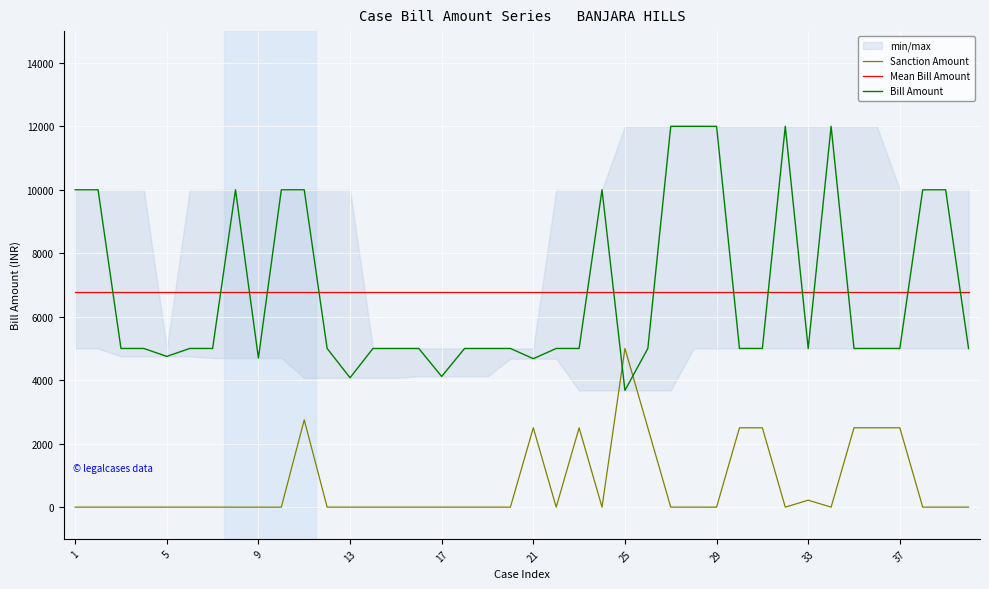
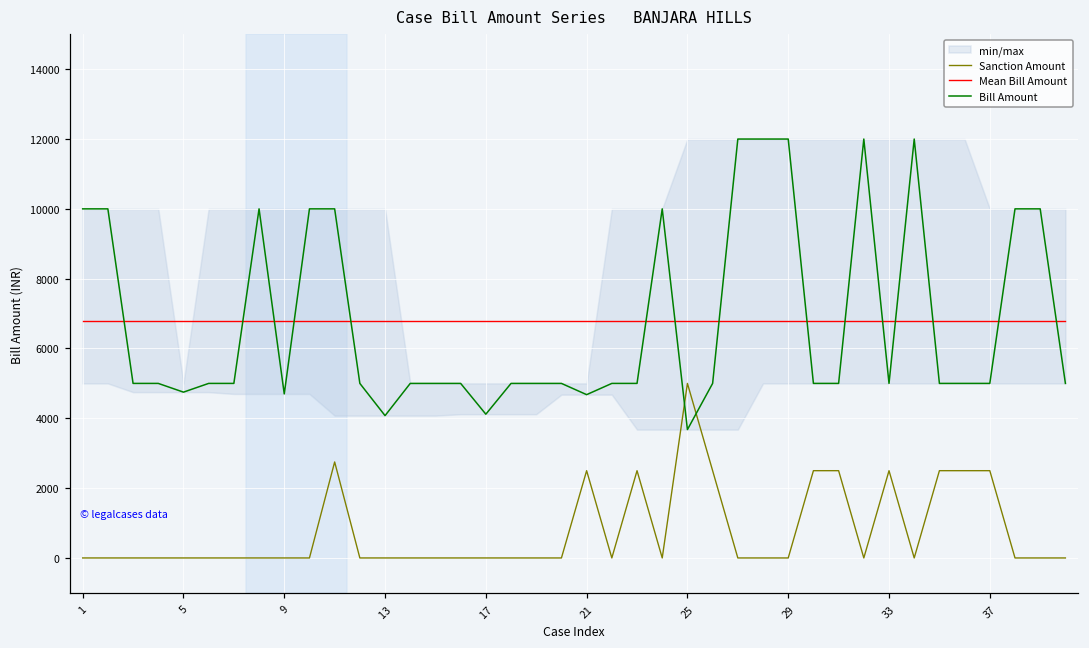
Sanction Amount, 33: 200 -> 2500
